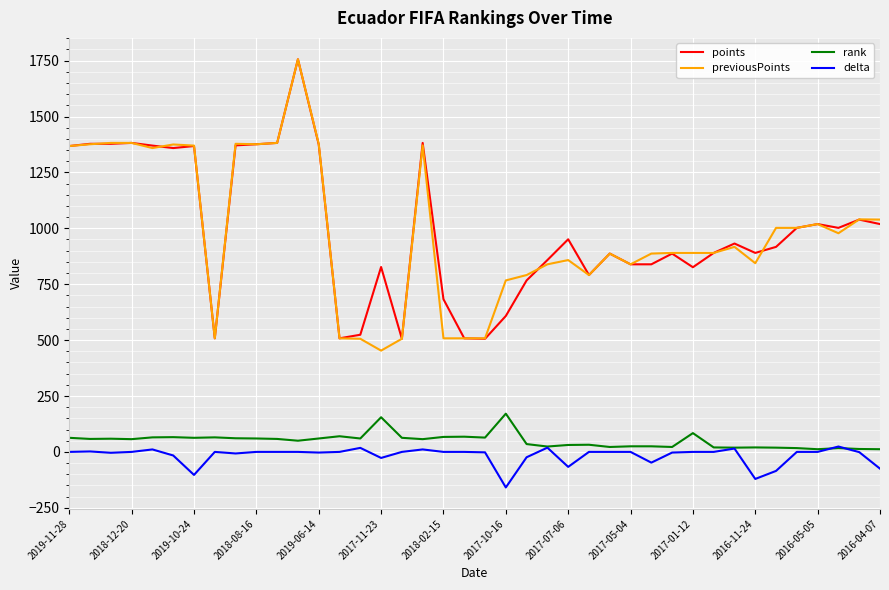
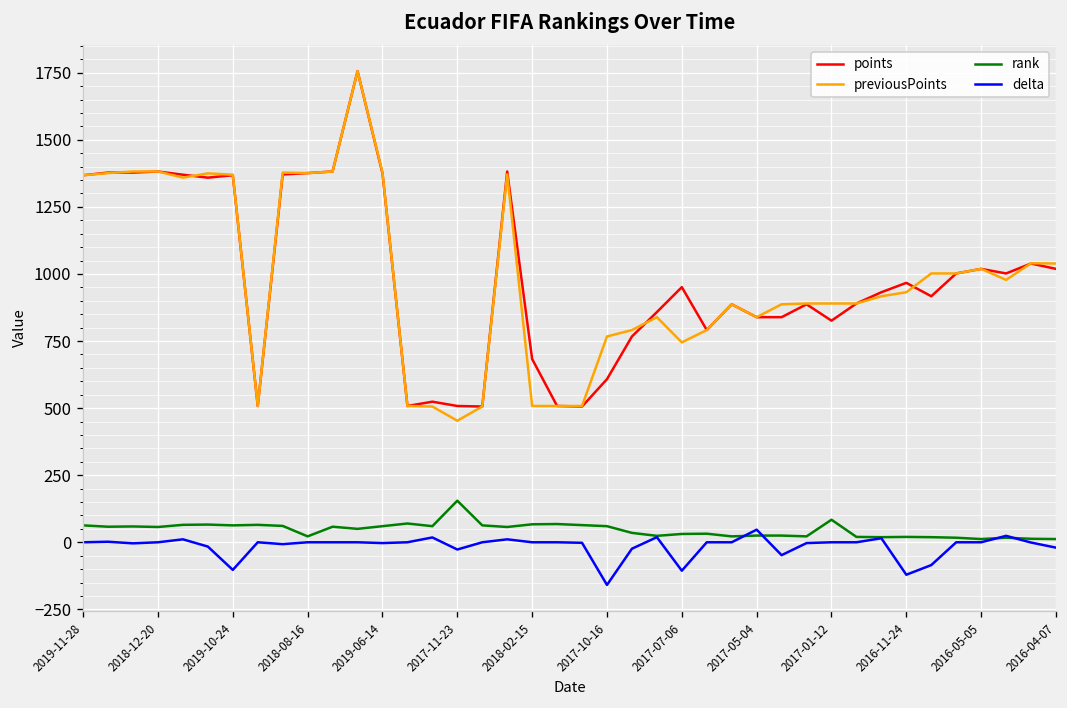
rank, 2018-08-16: 60 -> 20
points, 2017-11-23: 830 -> 510
rank, 2017-10-16: 170 -> 60
previousPoints, 2017-07-06: 860 -> 750
delta, 2017-07-06: -70 -> -110
delta, 2017-05-04: 0 -> 50
points, 2016-11-24: 890 -> 970
previousPoints, 2016-11-24: 840 -> 930
delta, 2016-04-07: -80 -> -20
